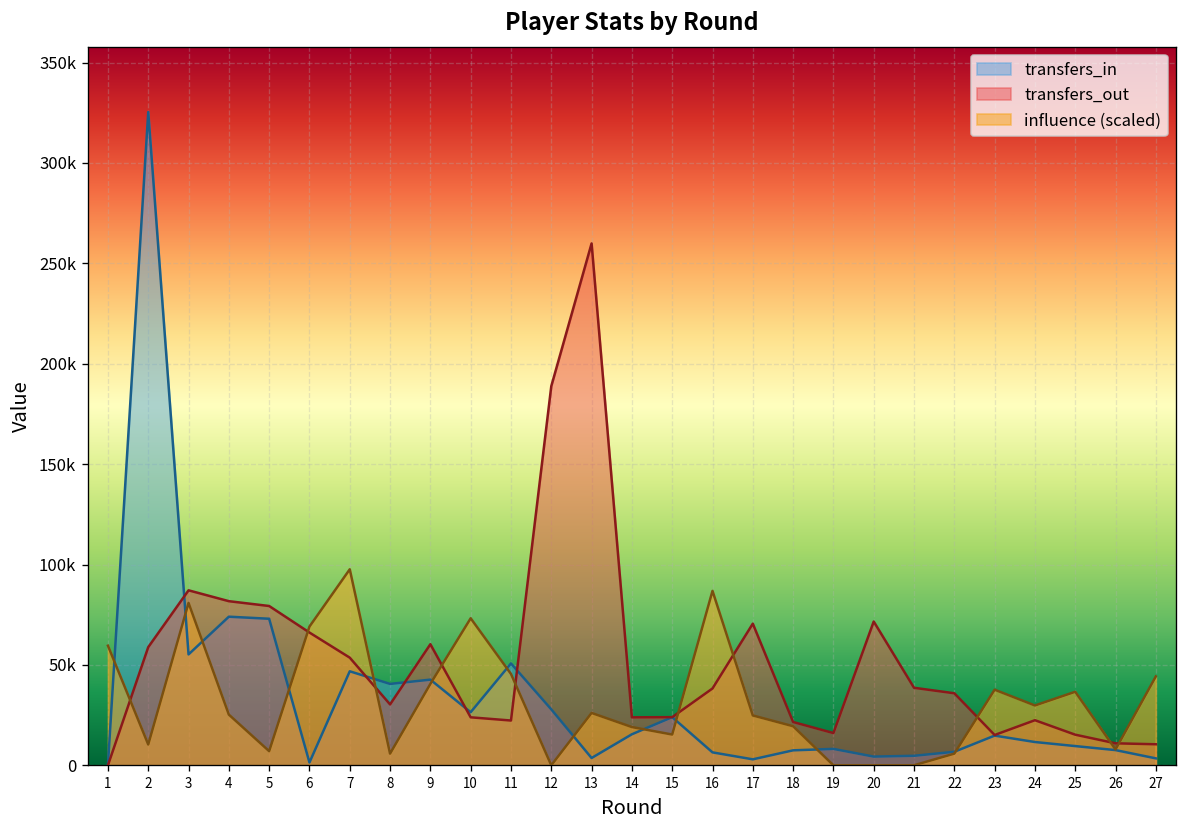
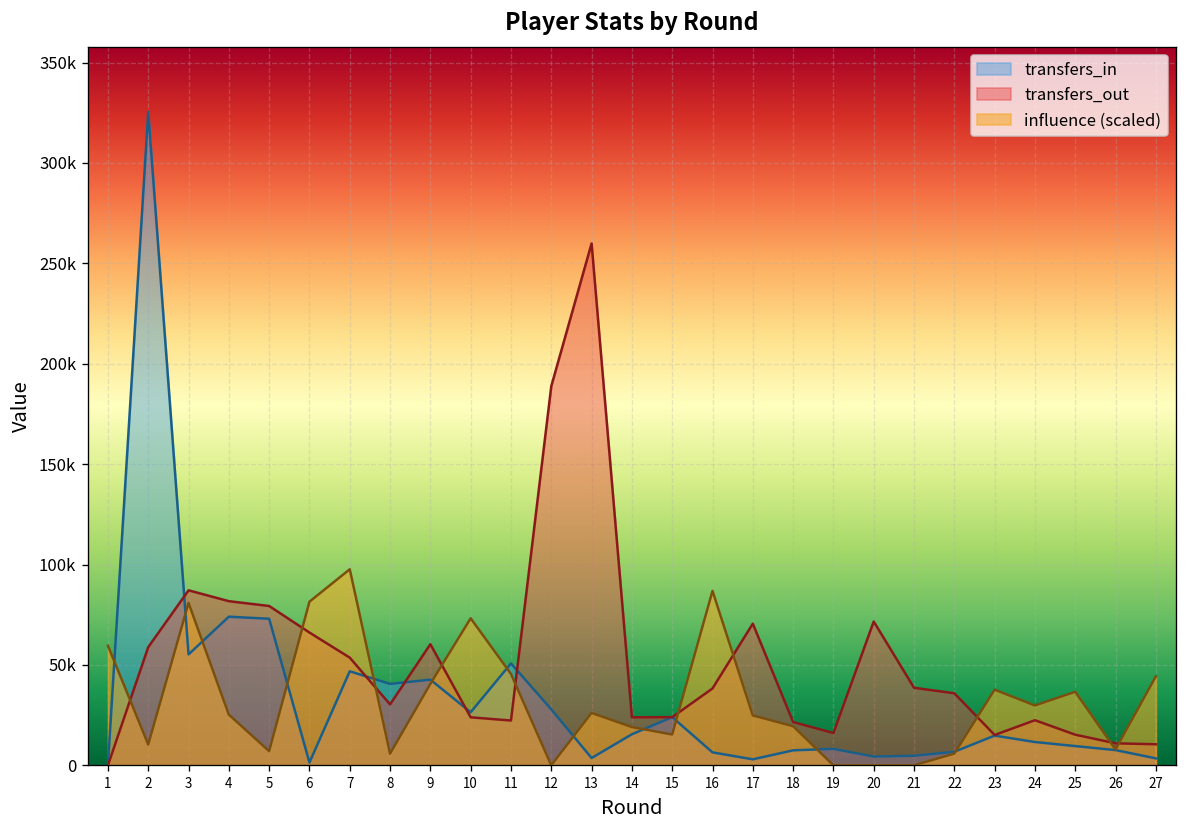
influence (scaled), 6: 69000 -> 81000
